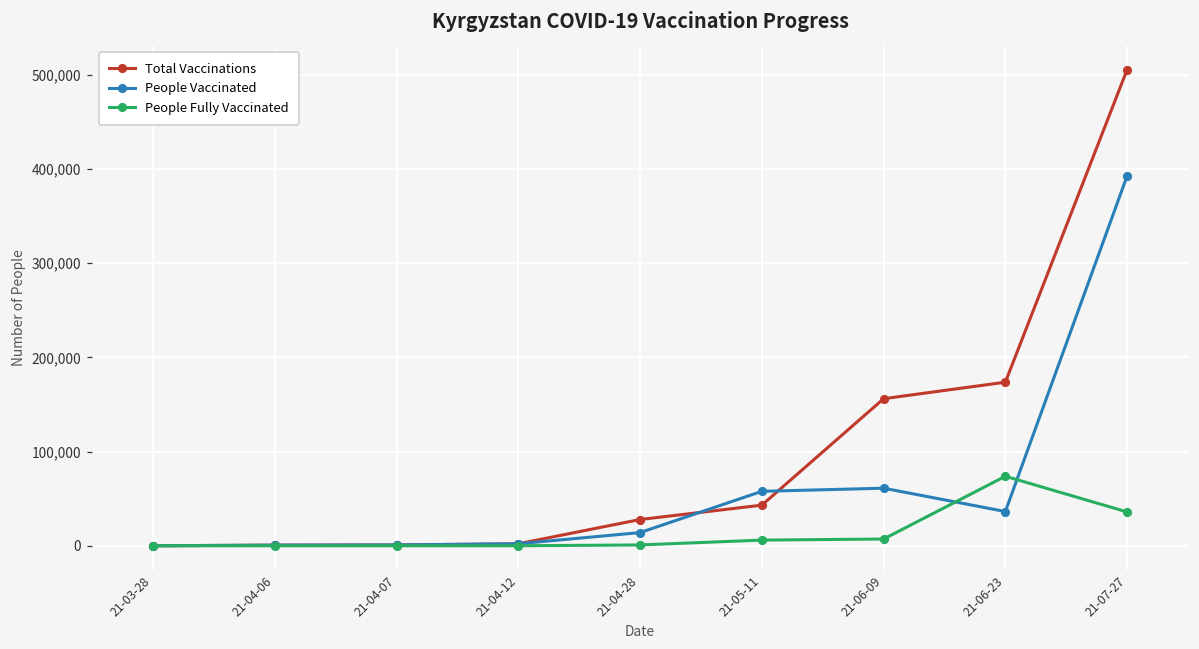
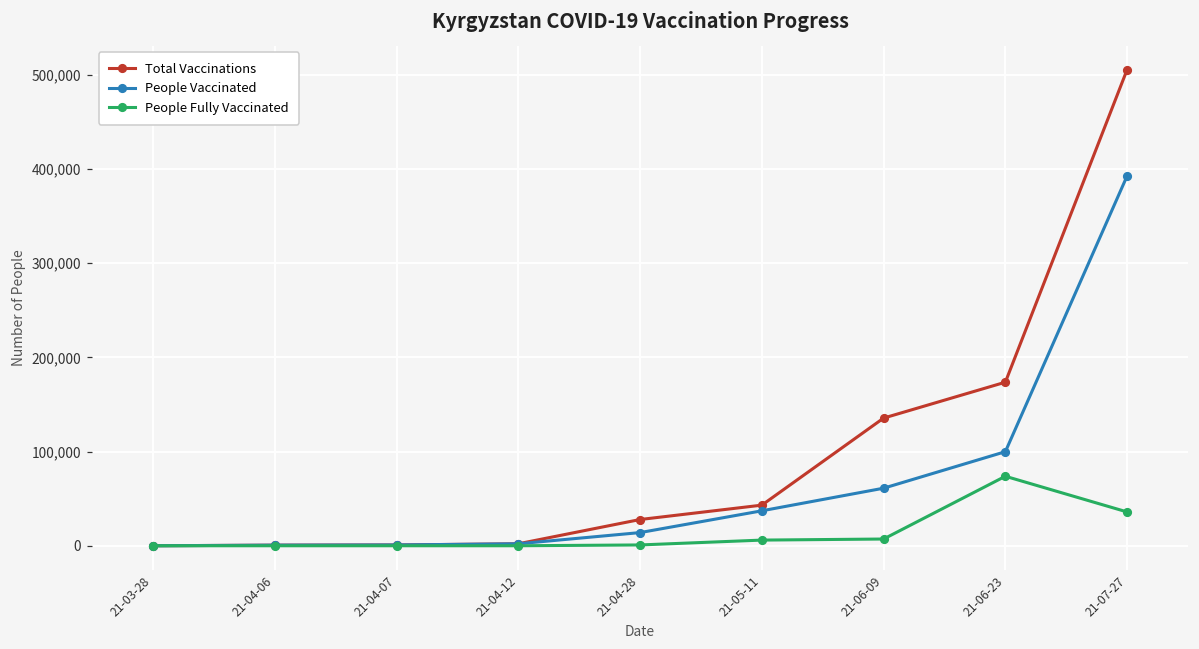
People Vaccinated, 21-05-11: 60,000 -> 40,000
Total Vaccinations, 21-06-09: 160,000 -> 140,000
People Vaccinated, 21-06-23: 40,000 -> 100,000
